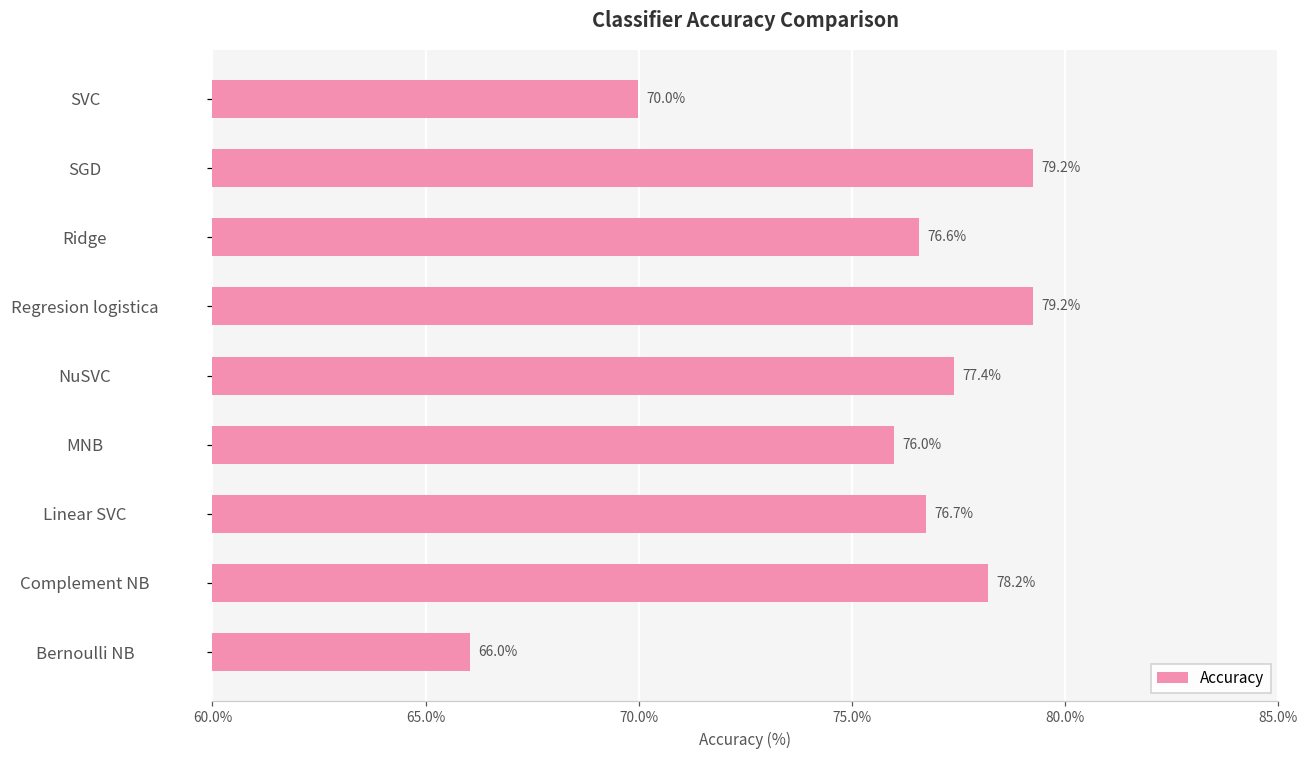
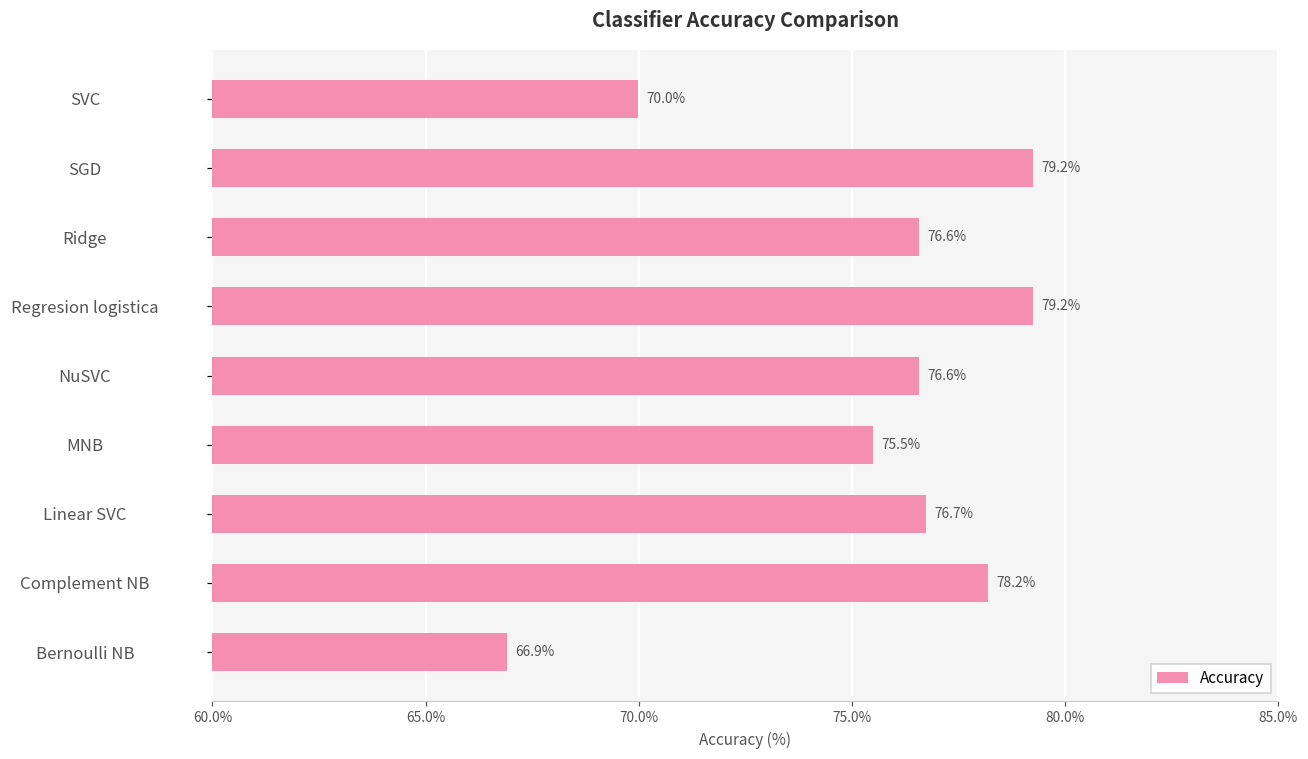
NuSVC: 77.4% -> 76.6%
MNB: 76.0% -> 75.5%
Bernoulli NB: 66.0% -> 66.9%
